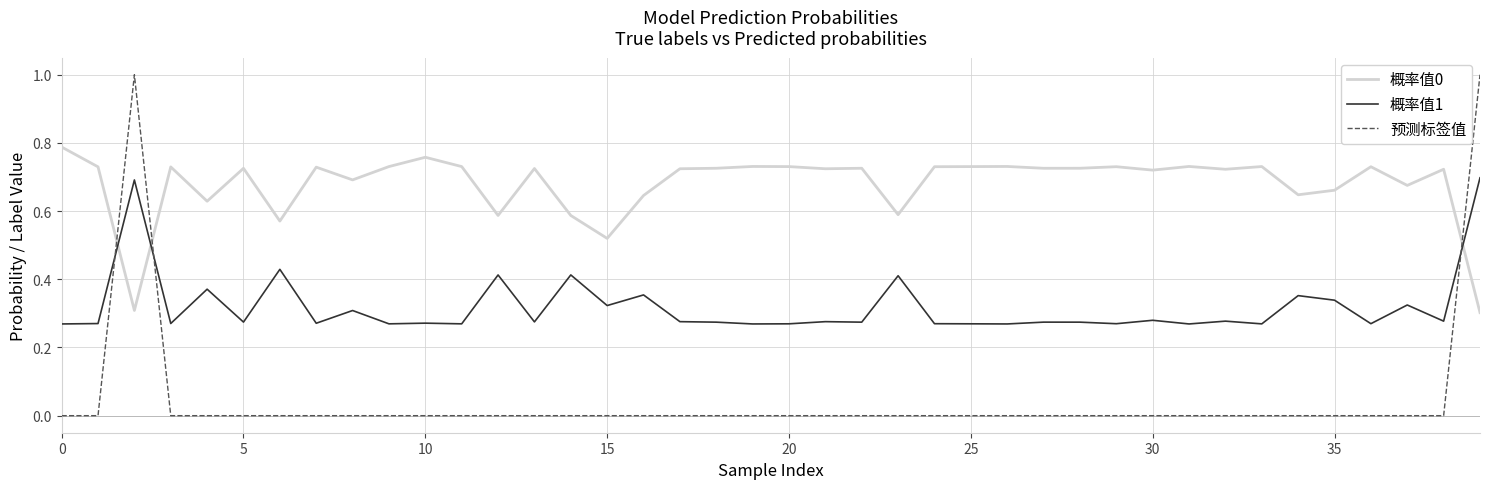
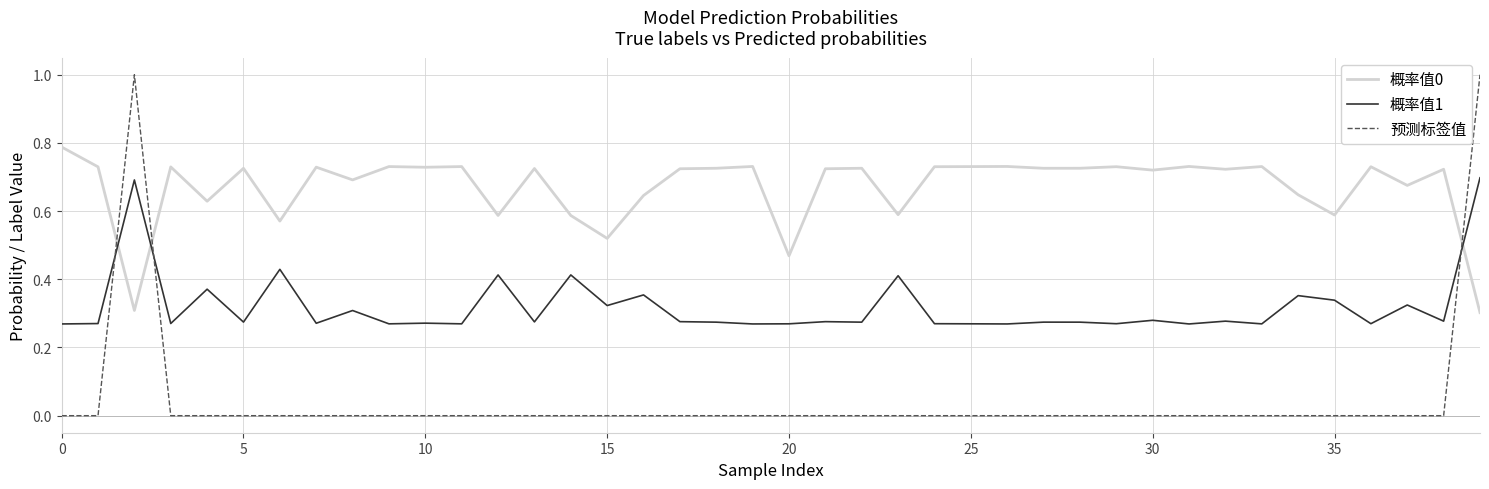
概率值0, 10: 0.76 -> 0.73
概率值0, 20: 0.73 -> 0.47
概率值0, 35: 0.66 -> 0.59
